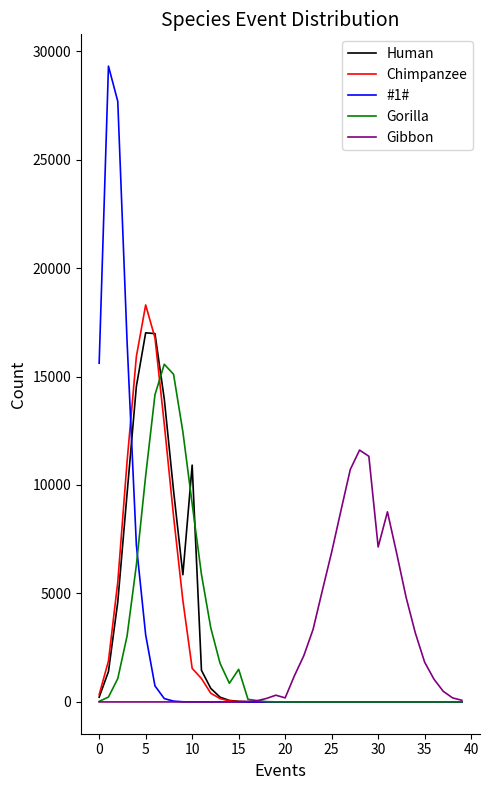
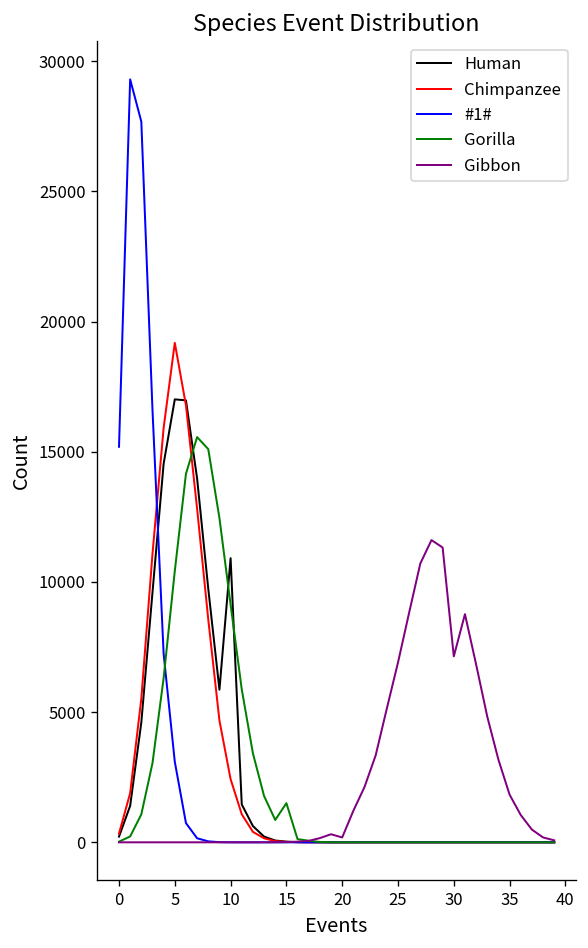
#1#, 0: 15600 -> 15200
Chimpanzee, 5: 18300 -> 19200
Chimpanzee, 10: 1500 -> 2400
